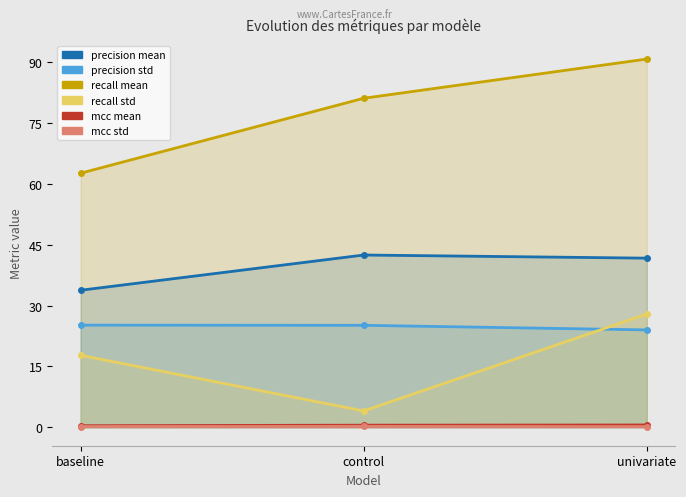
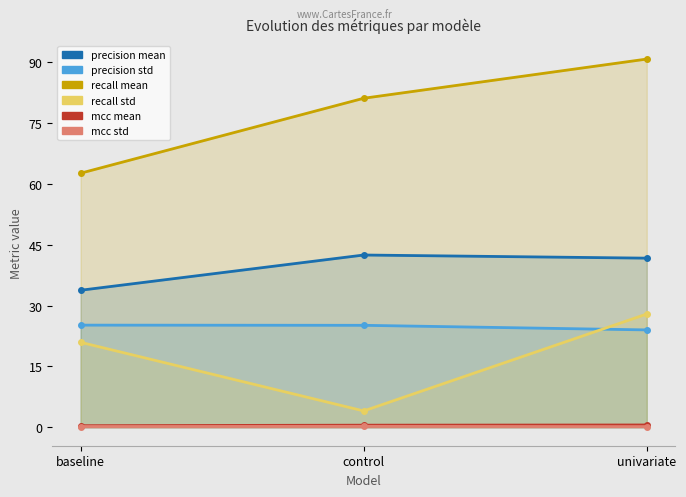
recall std, baseline: 18 -> 21
